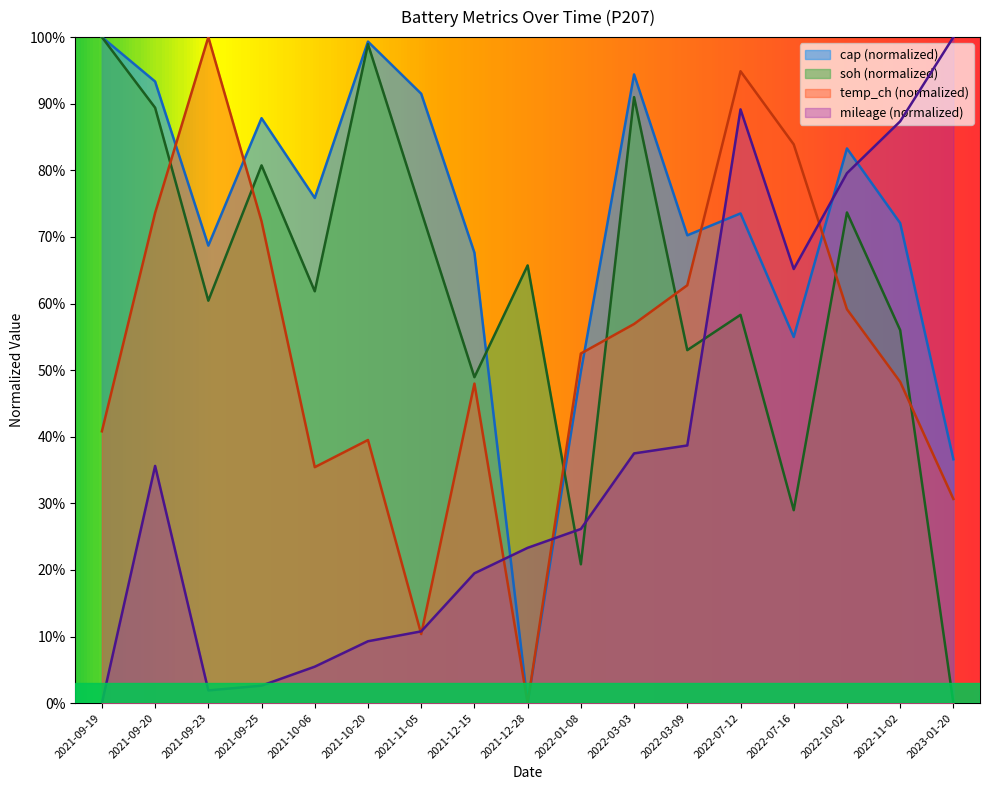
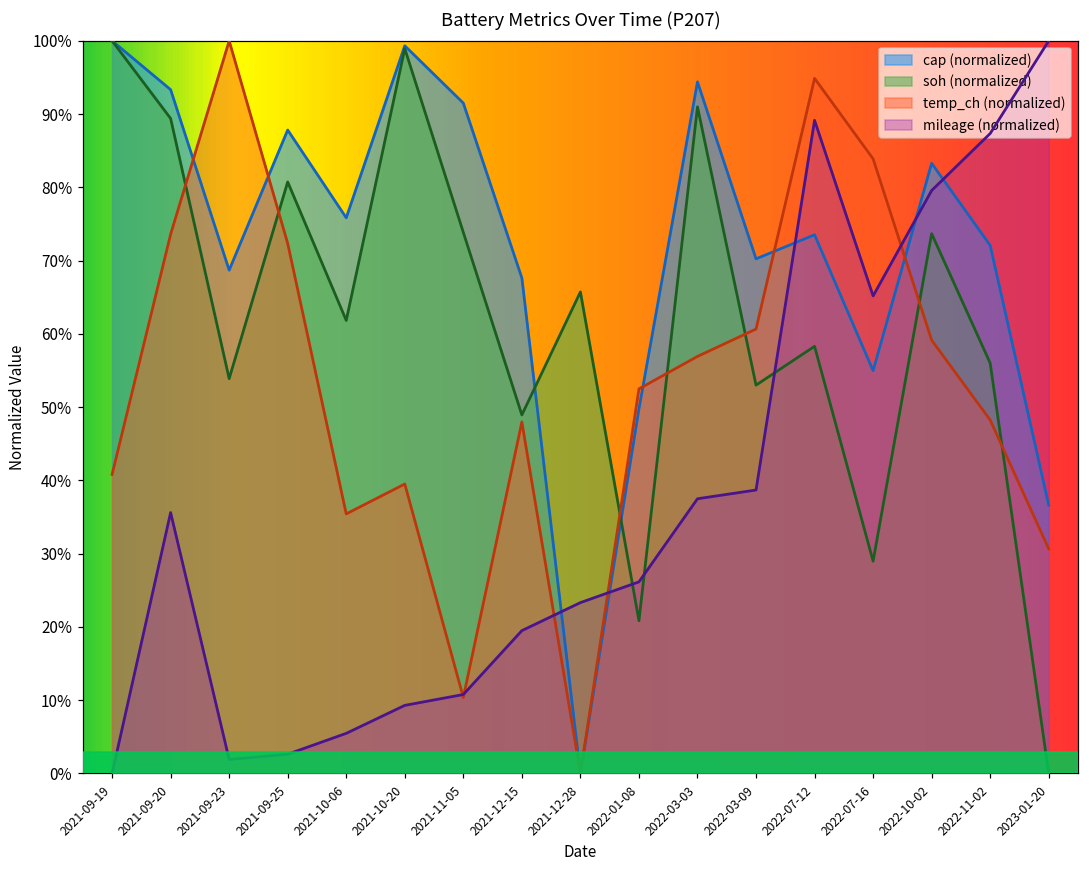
soh (normalized), 2021-09-23: 60% -> 54%
temp_ch (normalized), 2022-03-09: 63% -> 61%
